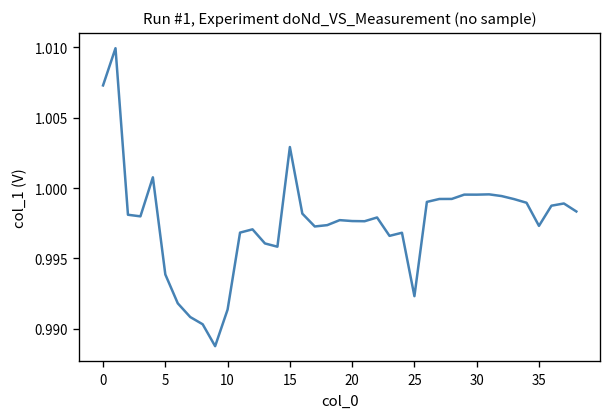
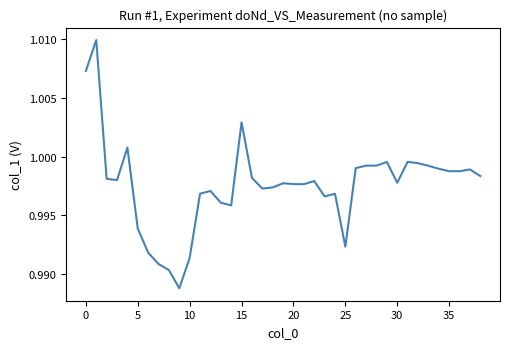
30: 0.9995 -> 0.9978
35: 0.9973 -> 0.9988
